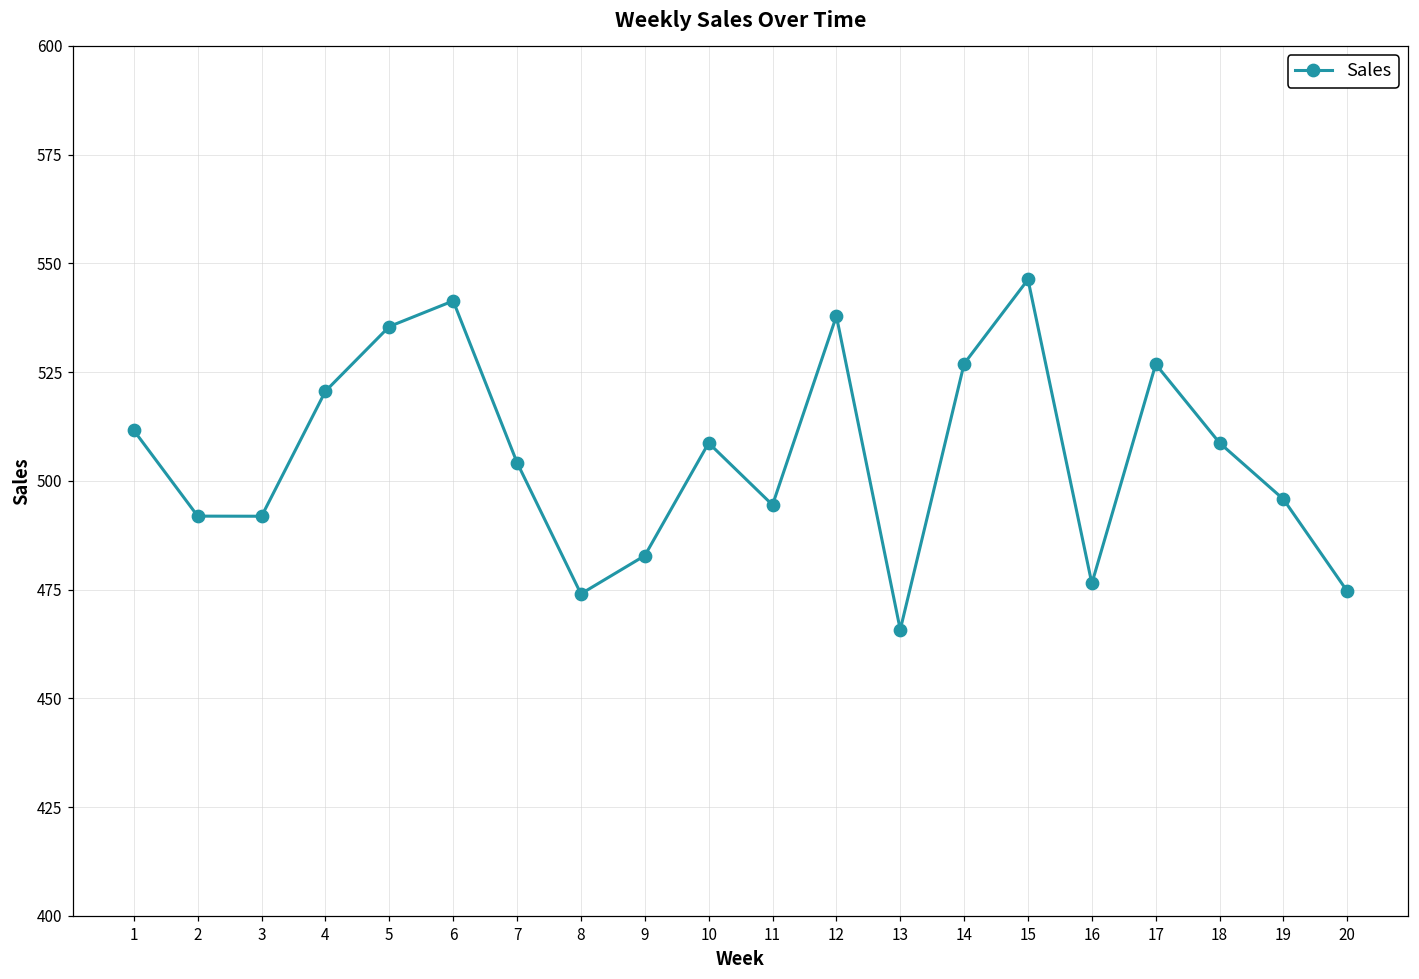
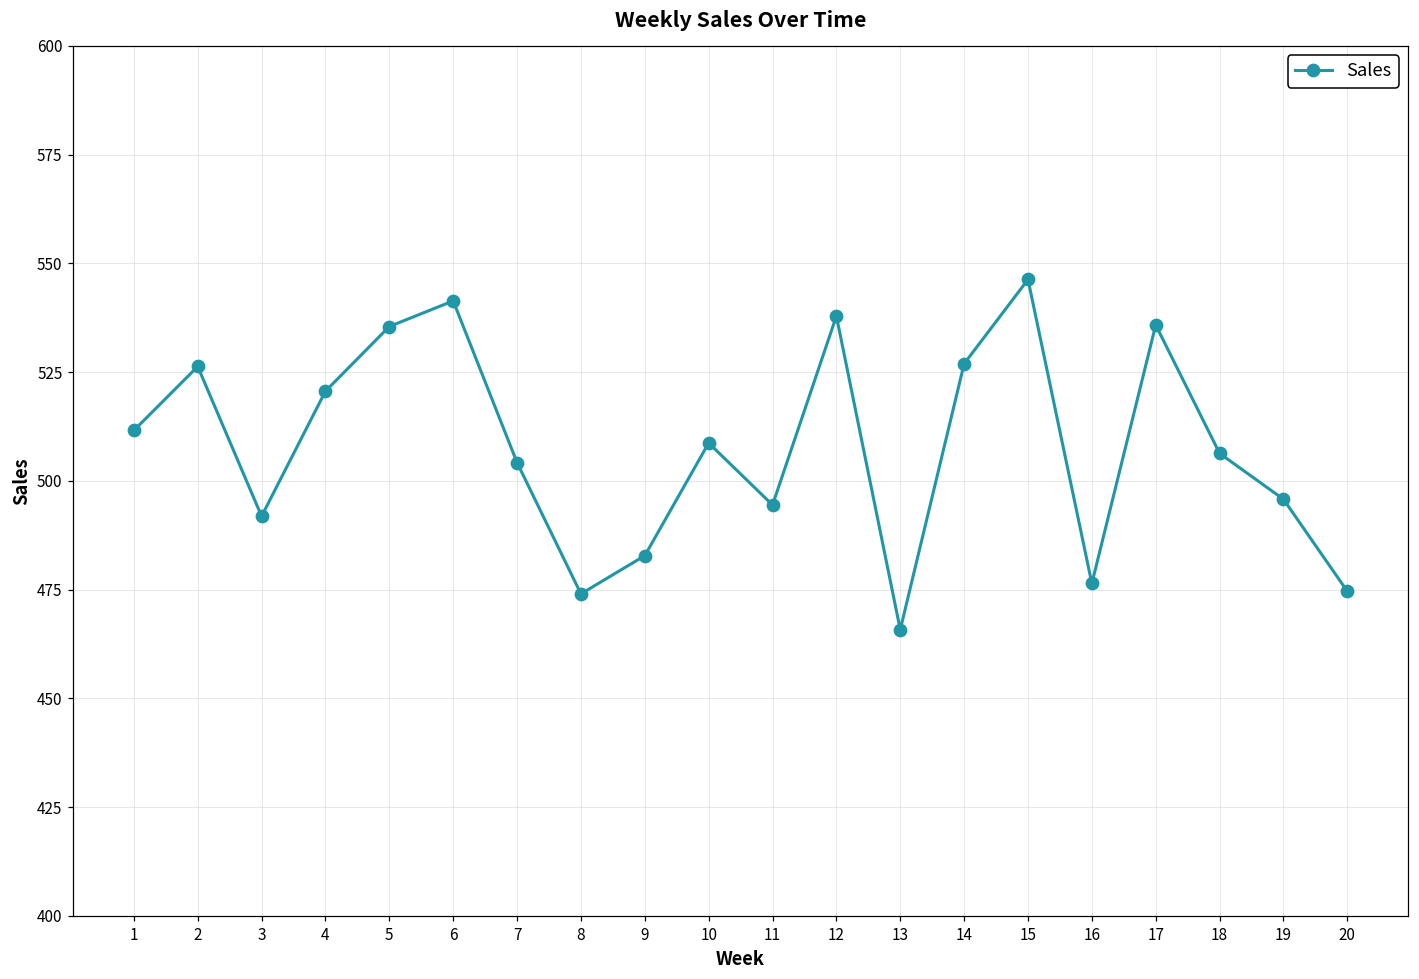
2: 492 -> 526
17: 527 -> 536
18: 509 -> 506
